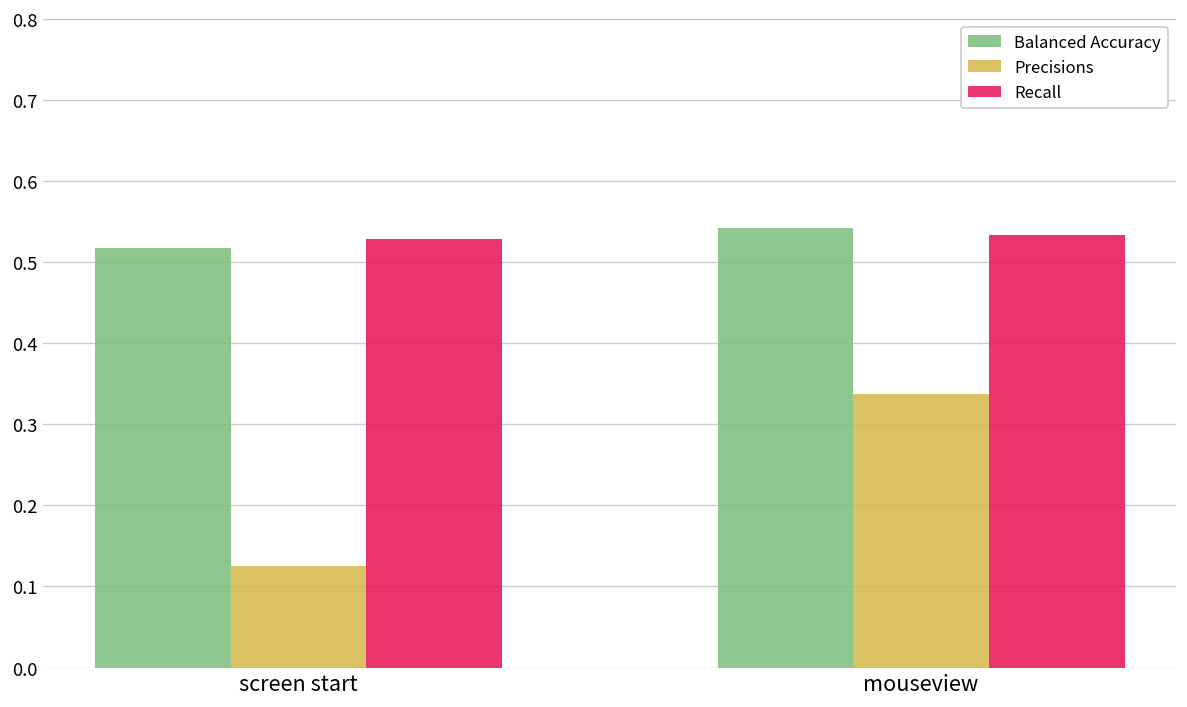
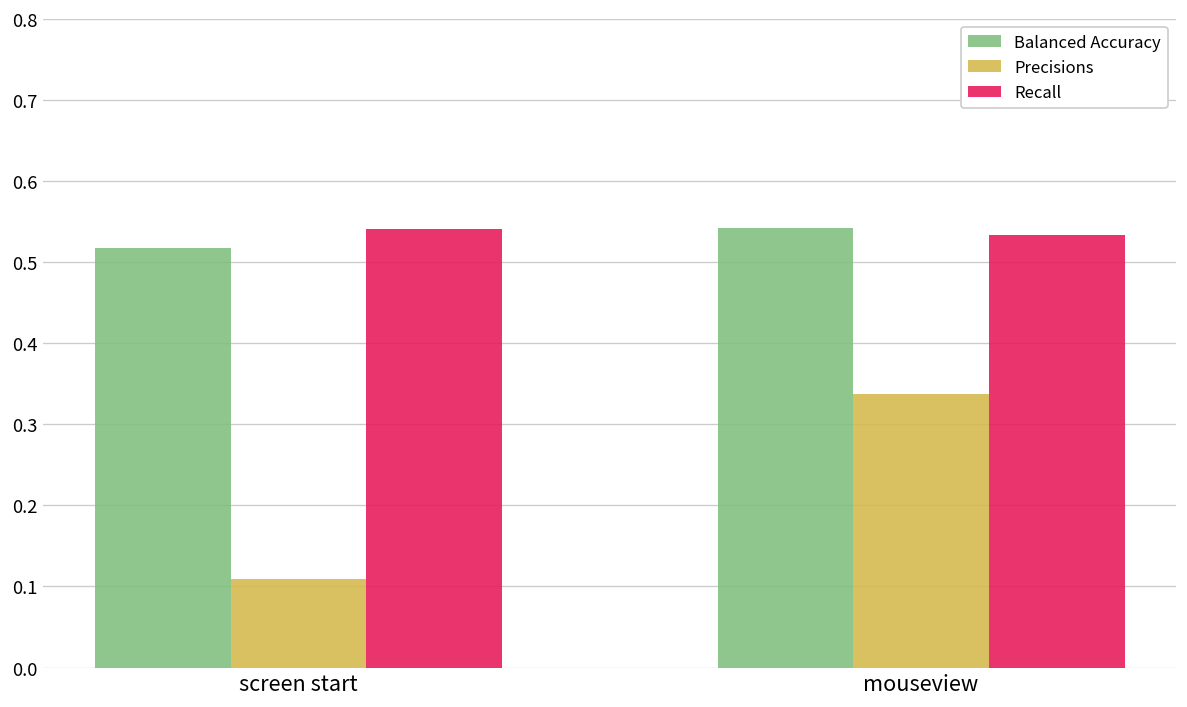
Precisions, screen start: 0.13 -> 0.11
Recall, screen start: 0.53 -> 0.54
